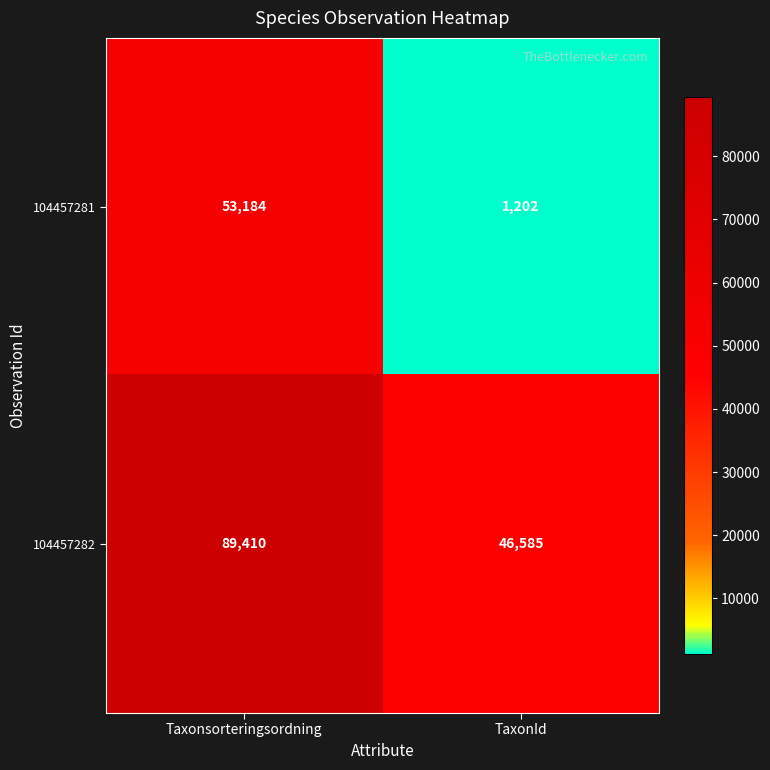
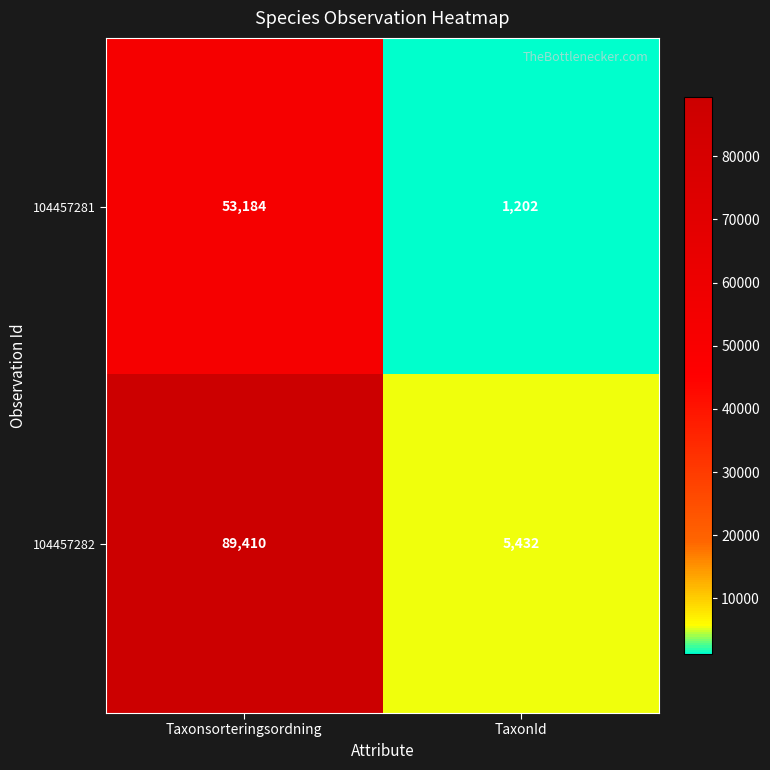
104457282, TaxonId: 46,585 -> 5,432
